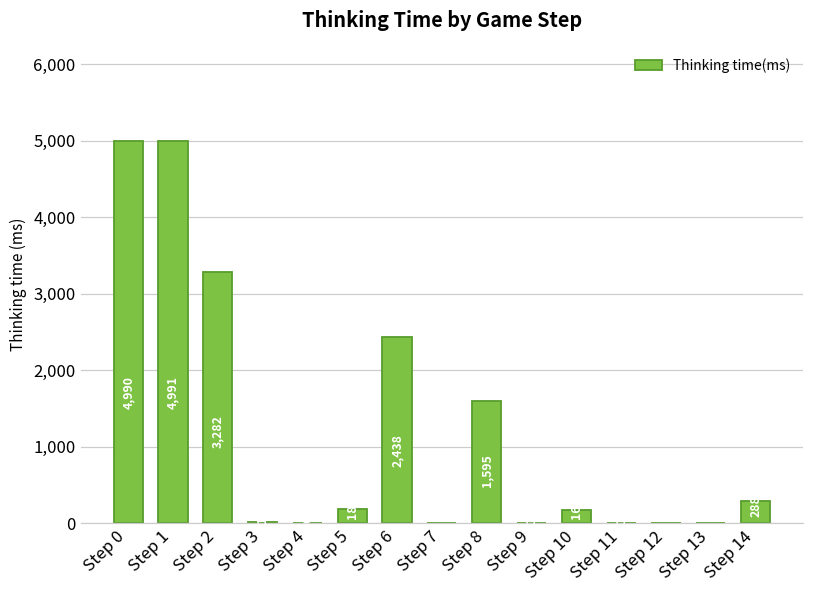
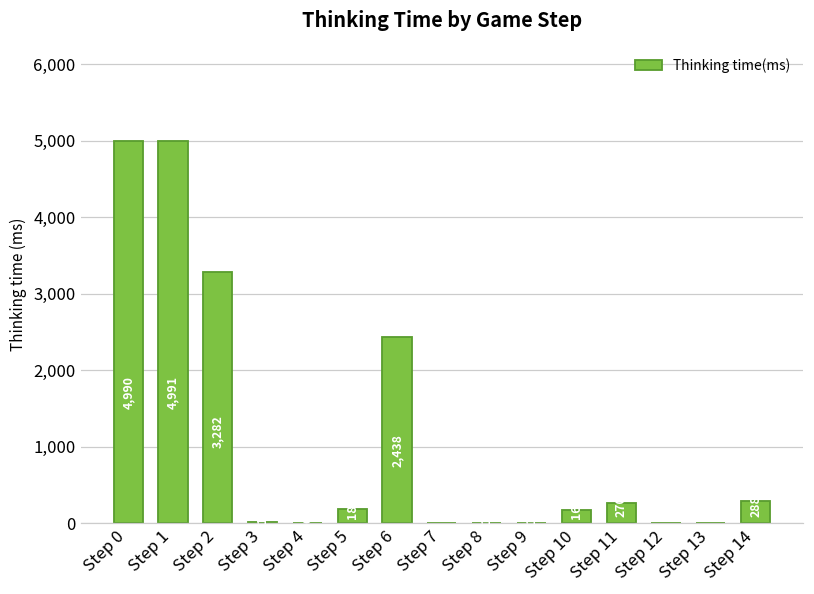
Step 8: 1,600 -> 0
Step 11: 0 -> 300
